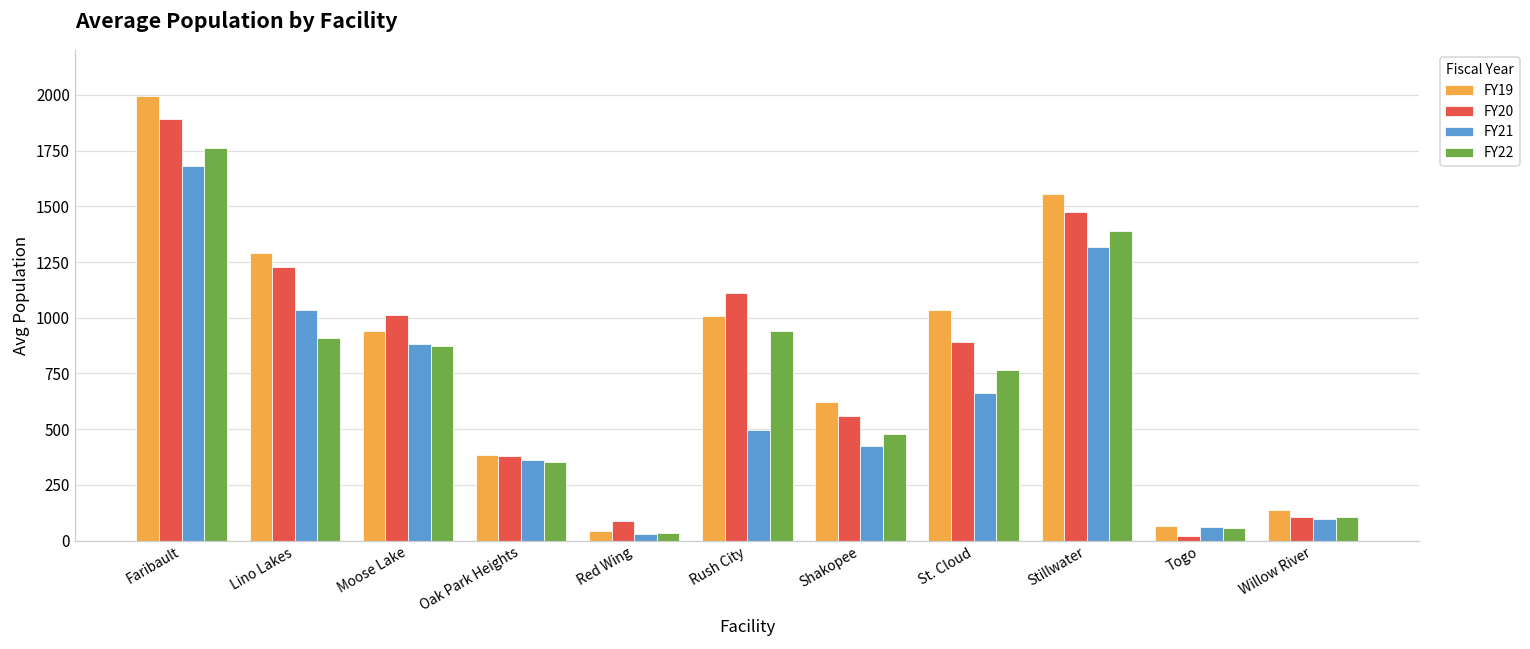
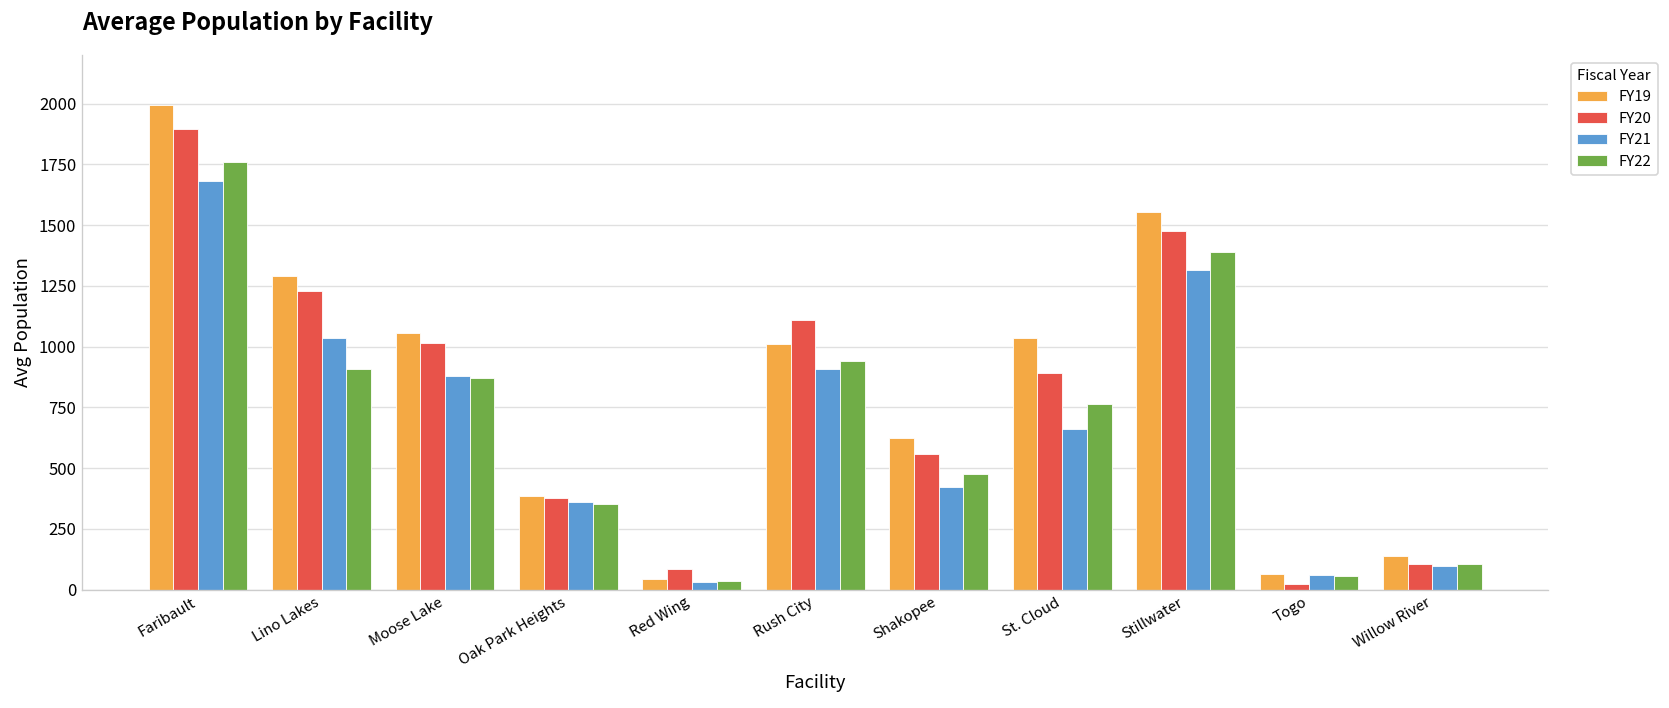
FY19, Moose Lake: 940 -> 1060
FY21, Rush City: 500 -> 910
